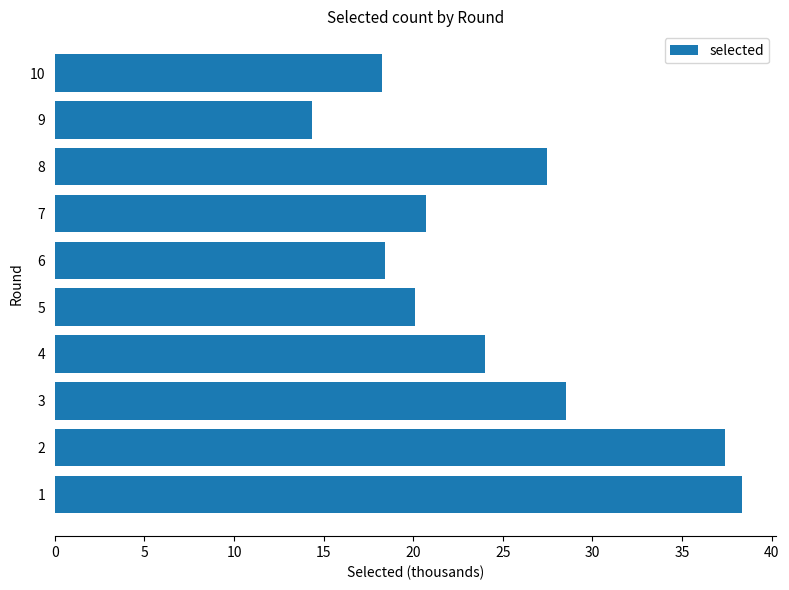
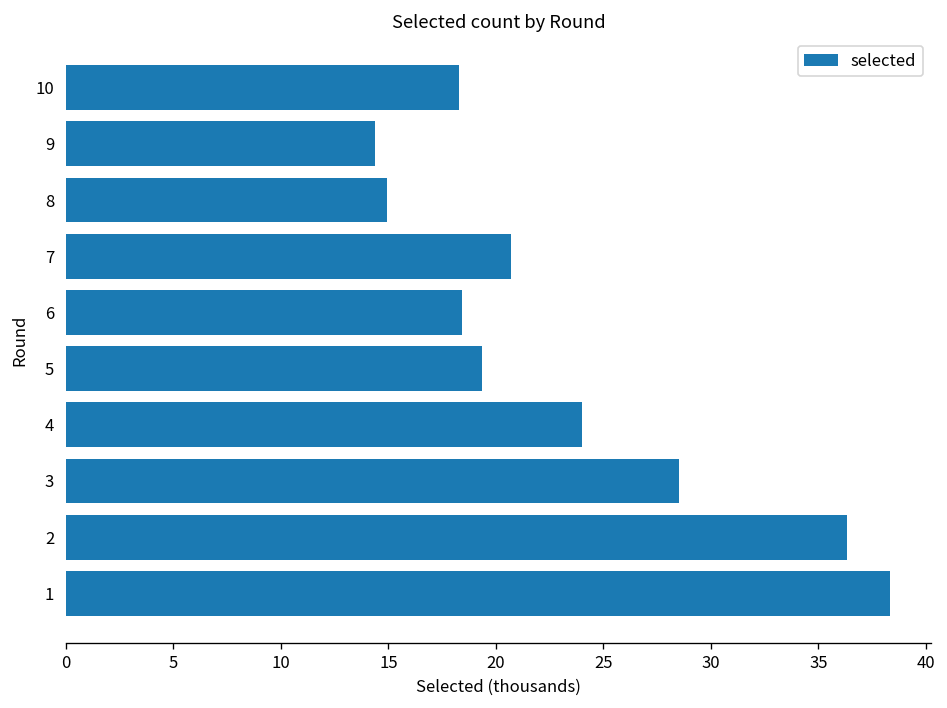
8: 27.5 -> 15.0
5: 20.1 -> 19.4
2: 37.4 -> 36.3
